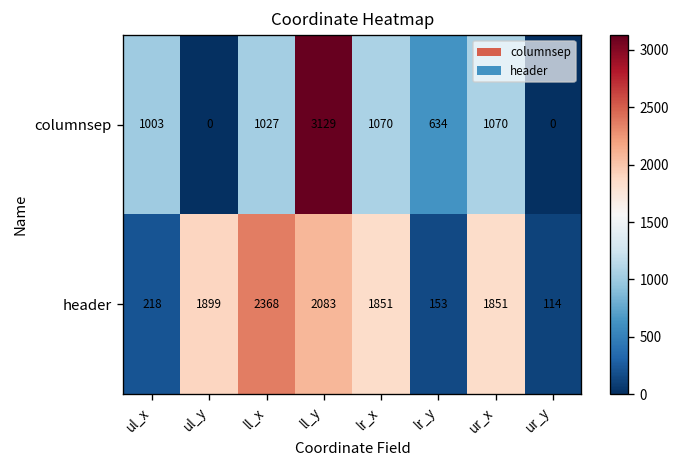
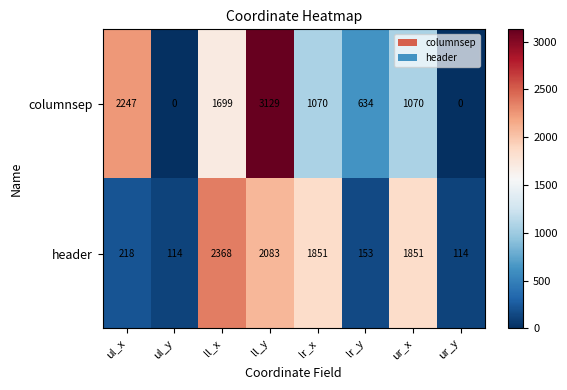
columnsep, ul_x: 1003 -> 2247
columnsep, ll_x: 1027 -> 1699
header, ul_y: 1899 -> 114
